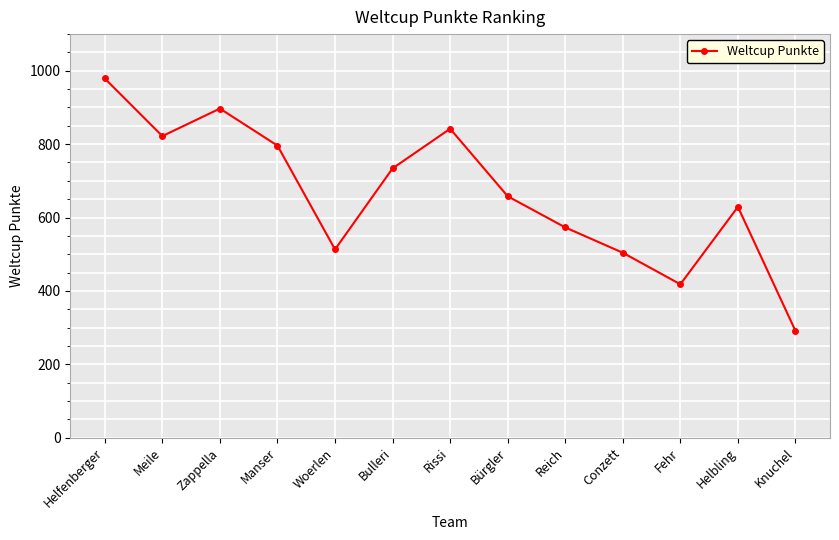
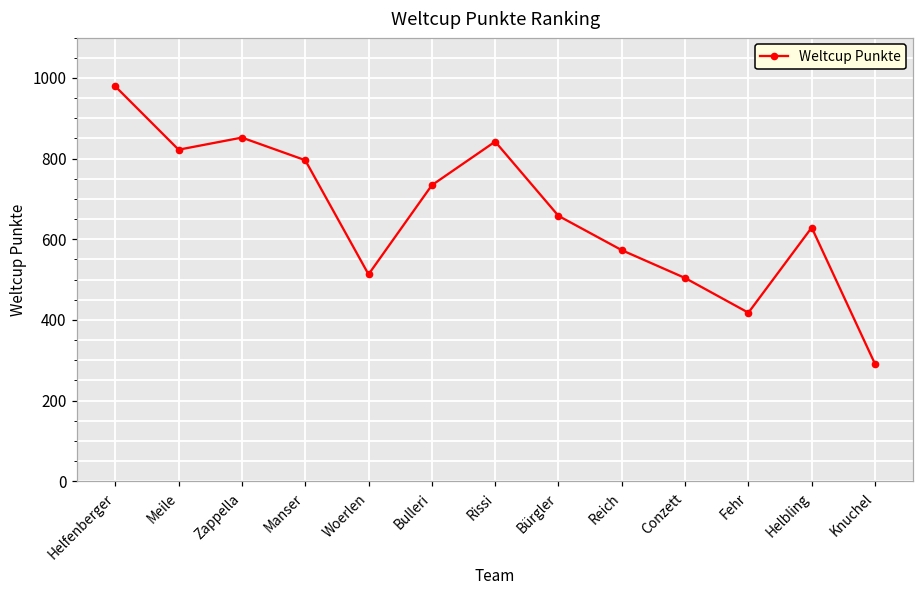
Zappella: 900 -> 850
